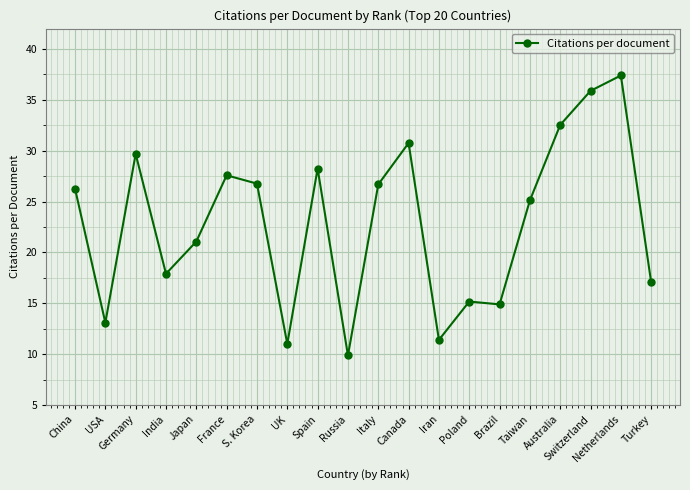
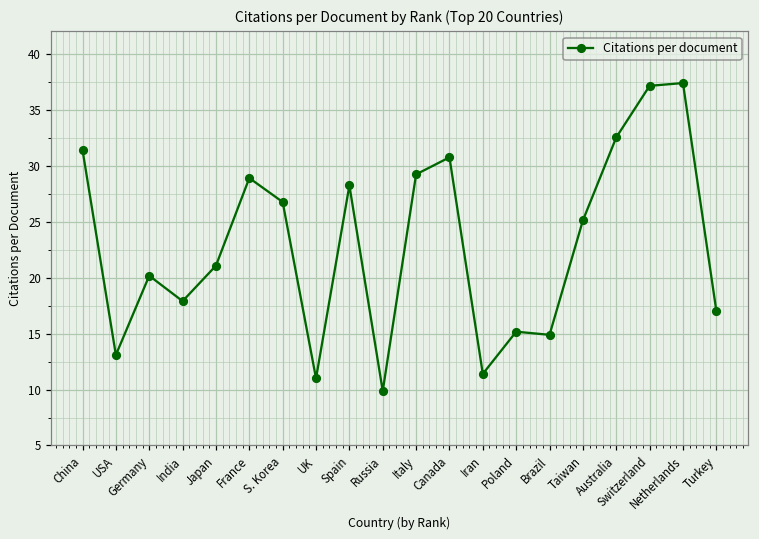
China: 26.3 -> 31.4
Germany: 29.7 -> 20.2
France: 27.6 -> 28.9
Italy: 26.7 -> 29.2
Switzerland: 35.9 -> 37.1
